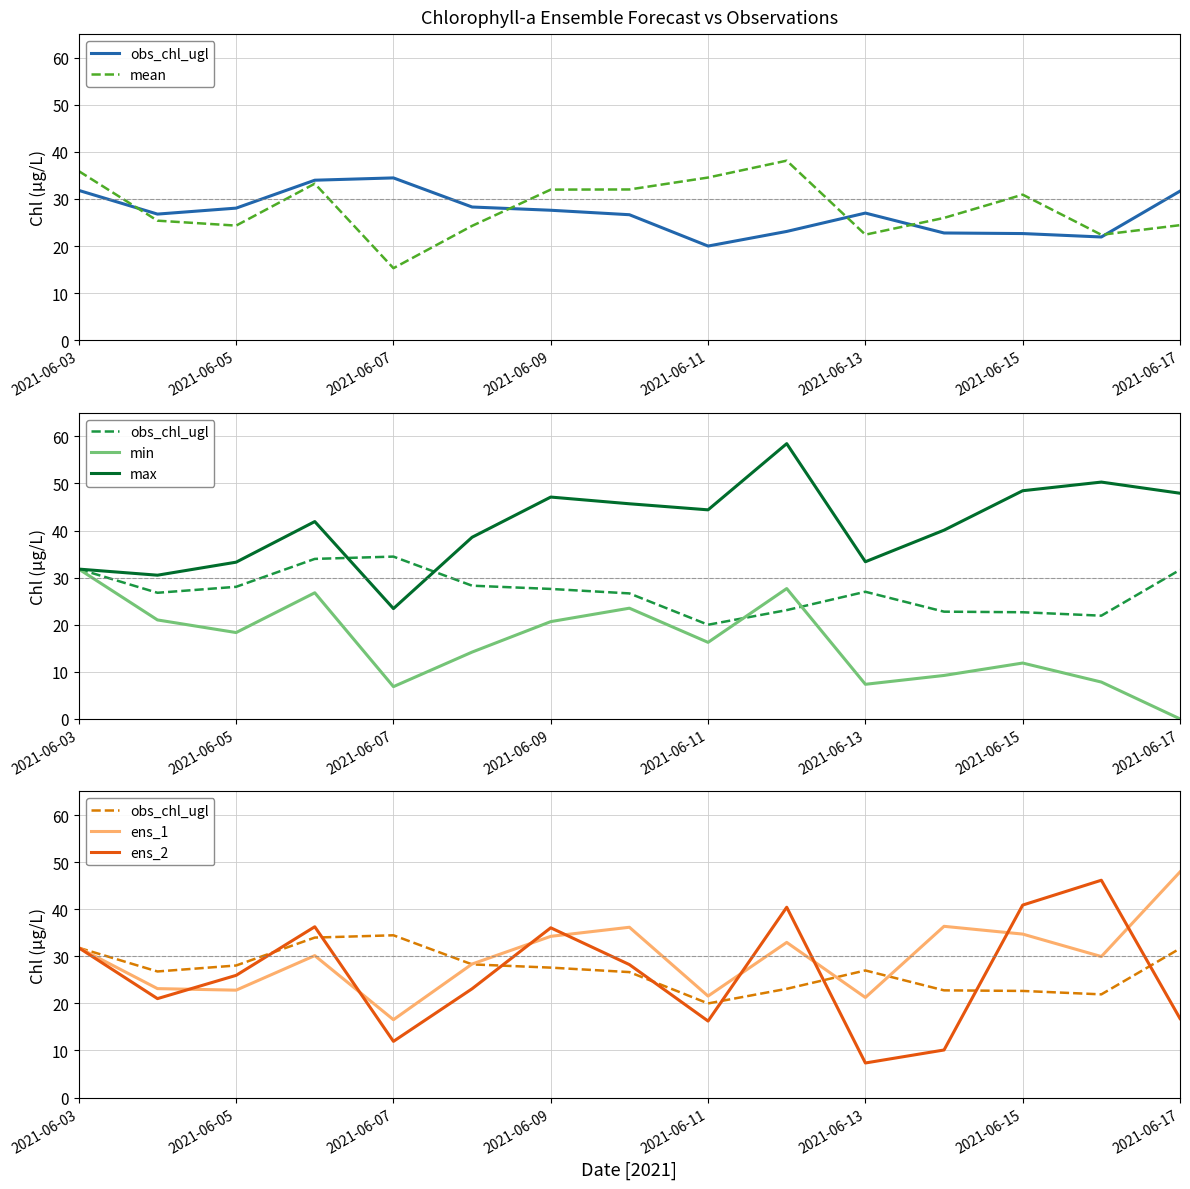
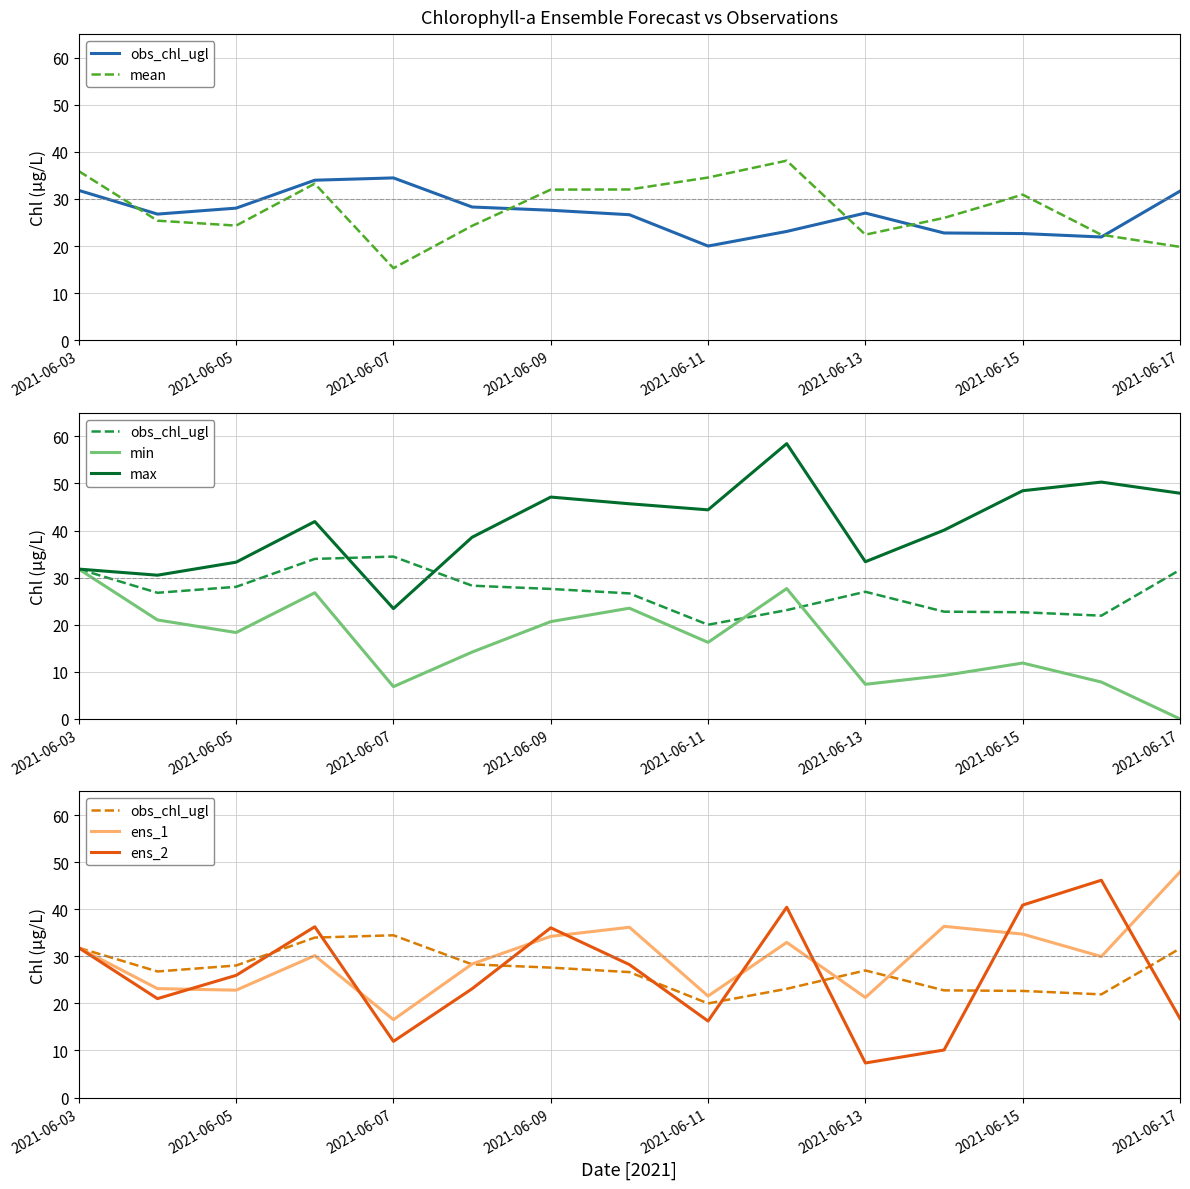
Chlorophyll-a Ensemble Forecast vs Observations, mean, 2021-06-17: 24 -> 20
